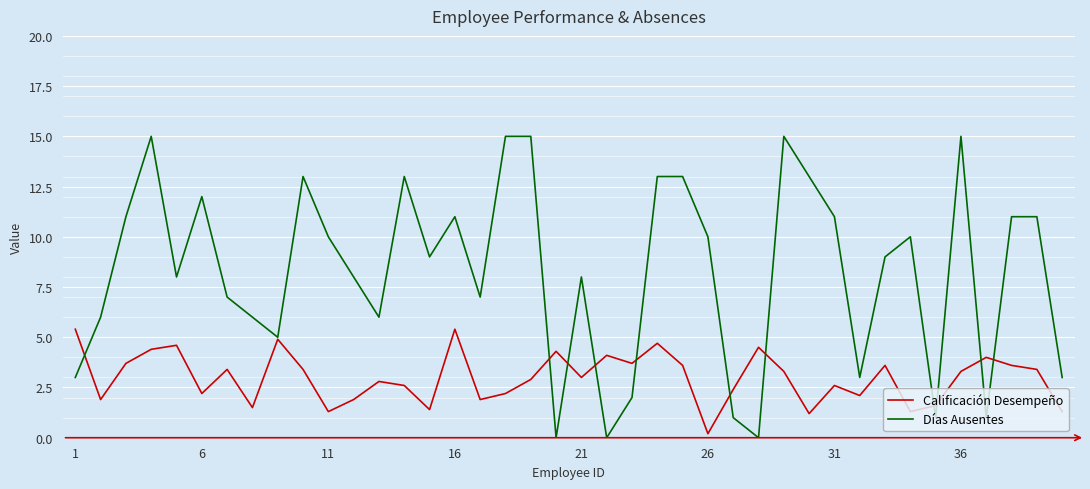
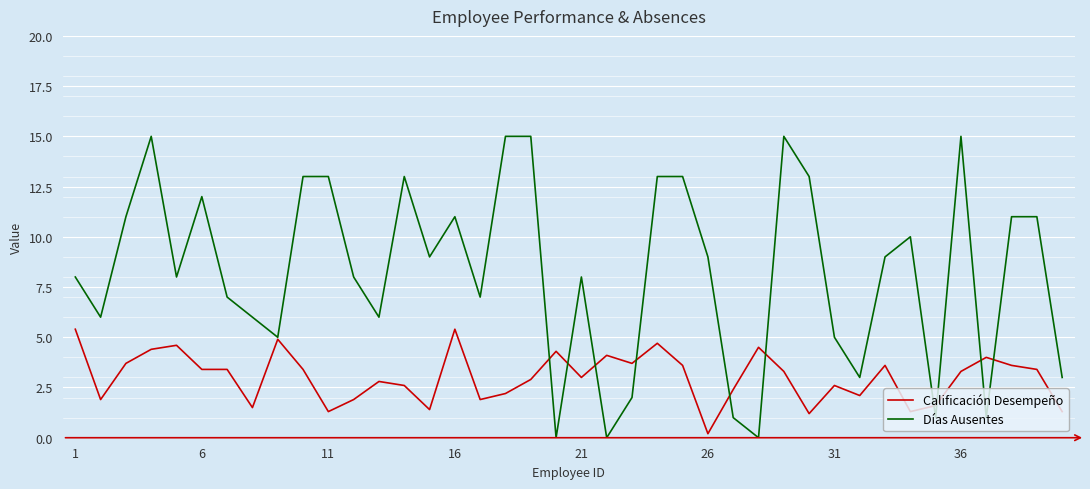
Días Ausentes, 1: 3 -> 8
Calificación Desempeño, 6: 2.2 -> 3.4
Días Ausentes, 11: 10 -> 13
Días Ausentes, 26: 10 -> 9
Días Ausentes, 31: 11 -> 5
